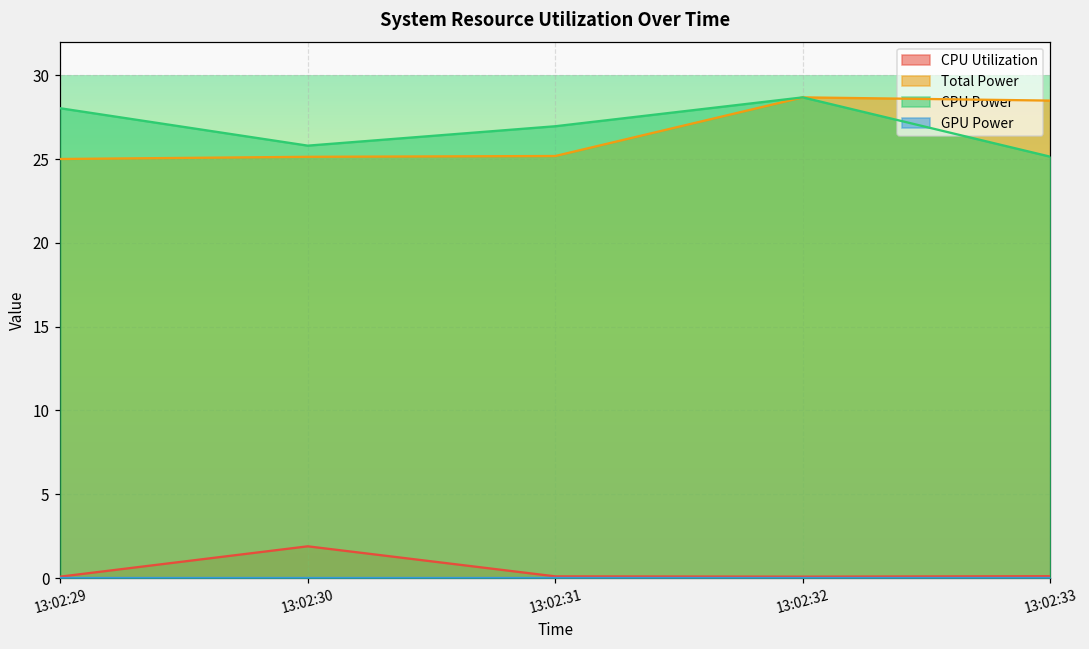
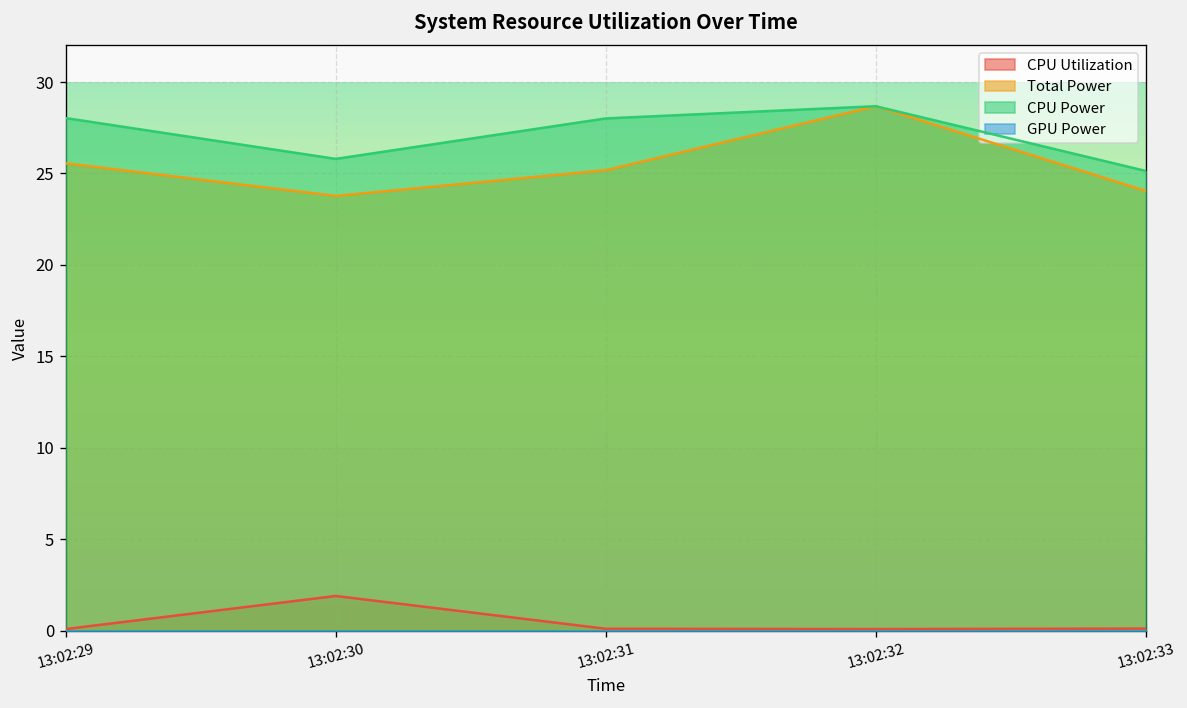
Total Power, 13:02:29: 25.0 -> 25.6
Total Power, 13:02:30: 25.1 -> 23.8
CPU Power, 13:02:31: 27.0 -> 28.0
Total Power, 13:02:33: 28.5 -> 24.0
